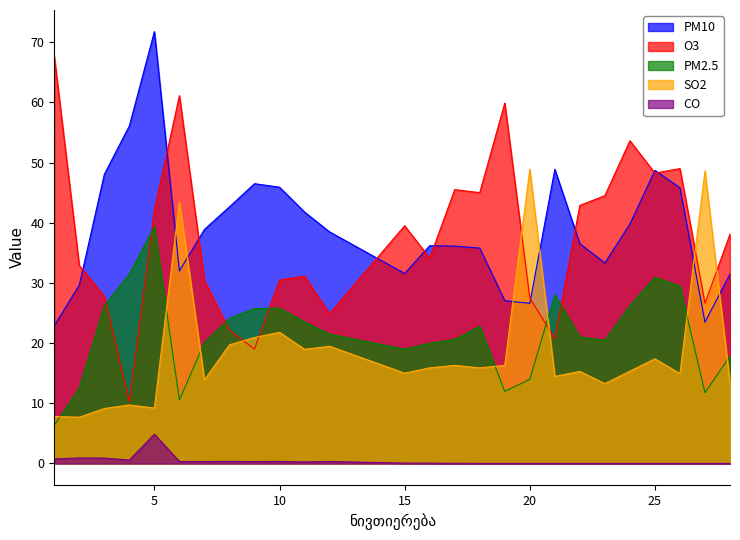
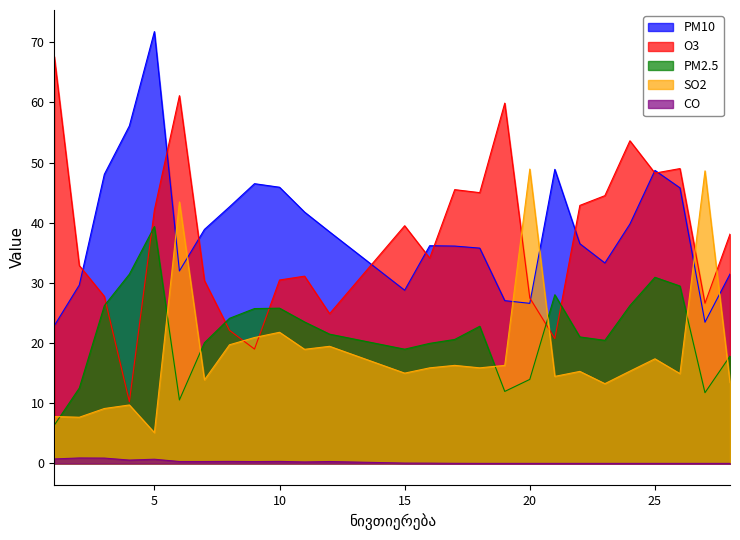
SO2, 5: 9 -> 5
CO, 5: 5 -> 1
PM10, 15: 32 -> 29
